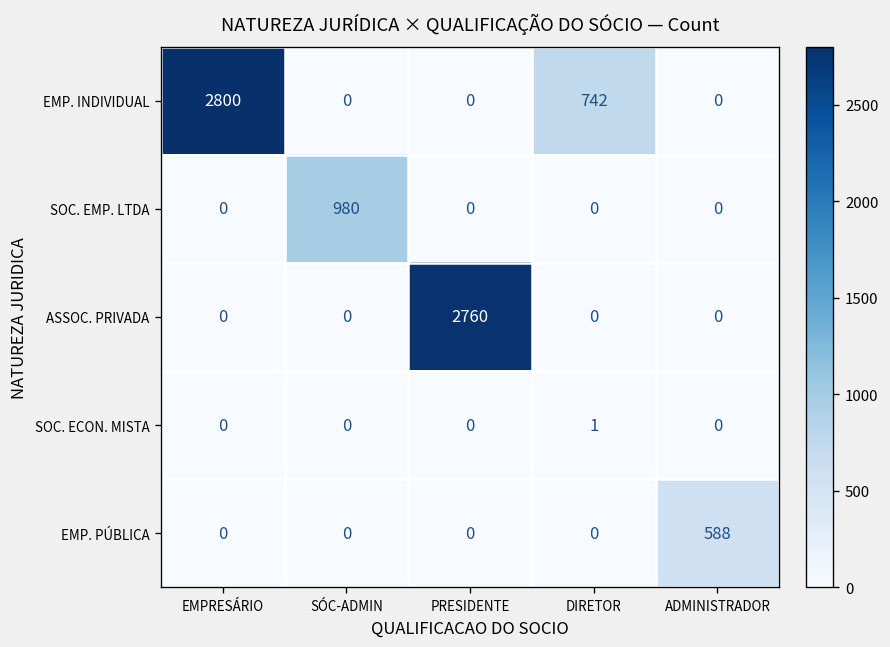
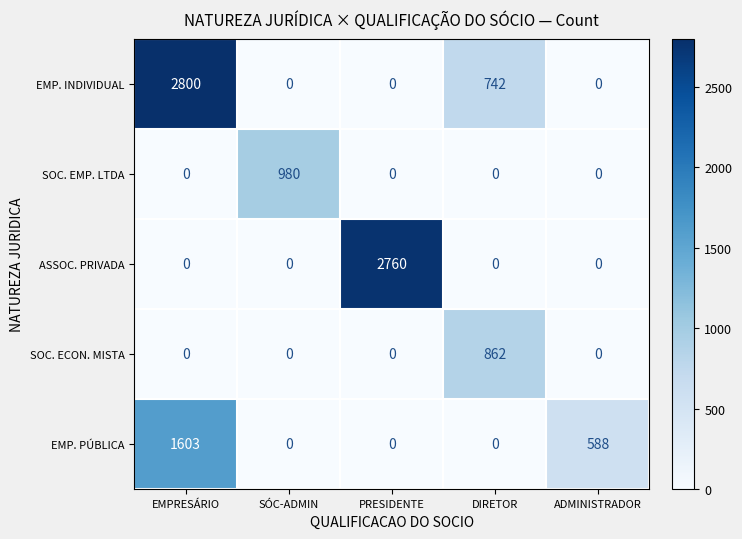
SOC. ECON. MISTA, DIRETOR: 1 -> 862
EMP. PÚBLICA, EMPRESÁRIO: 0 -> 1603
